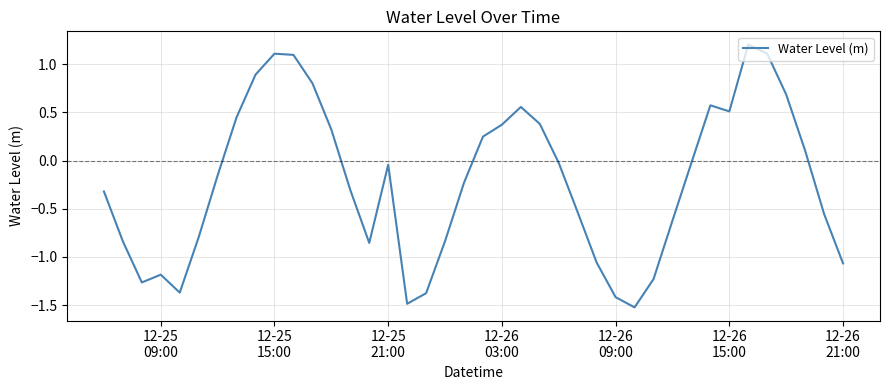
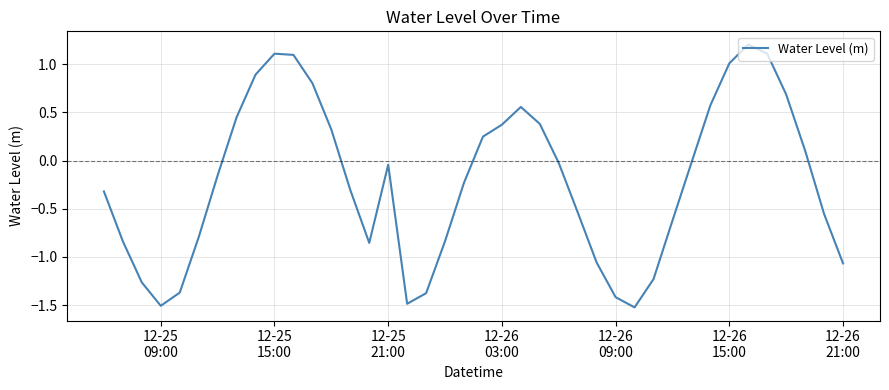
12-25 09:00: -1.2 -> -1.5
12-26 15:00: 0.5 -> 1.0
